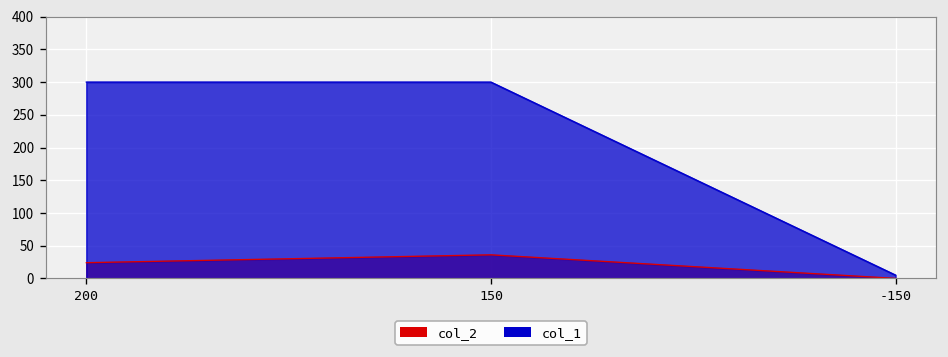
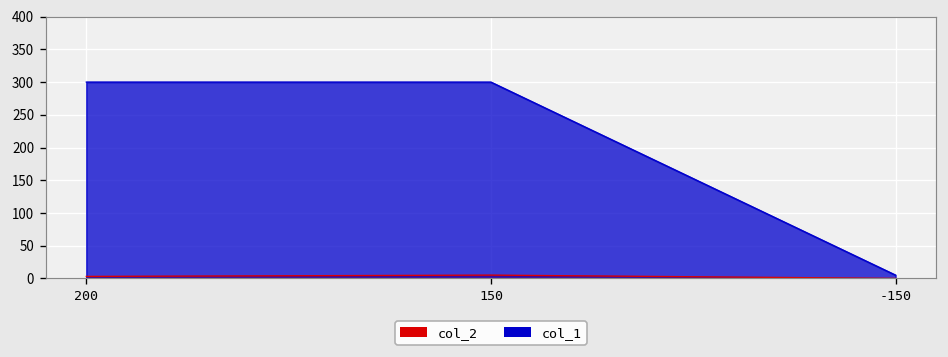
col_2, 200: 20 -> 0
col_2, 150: 40 -> 10
